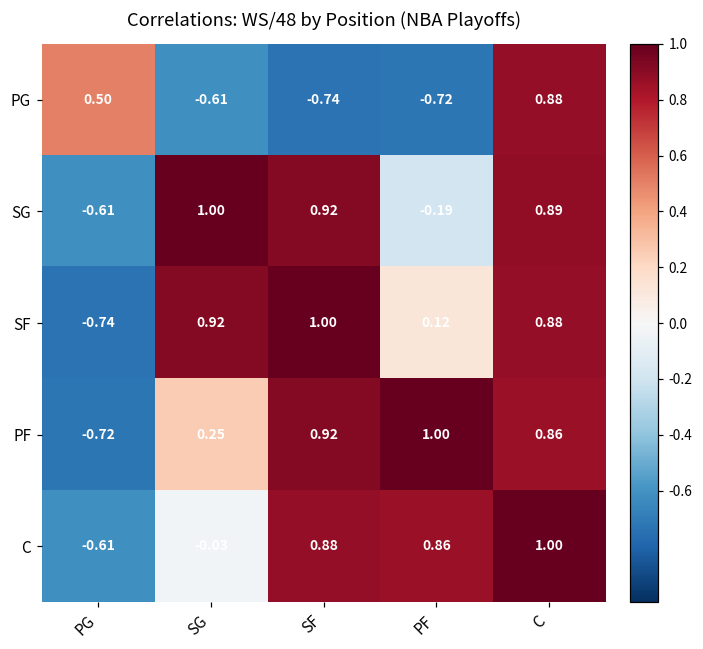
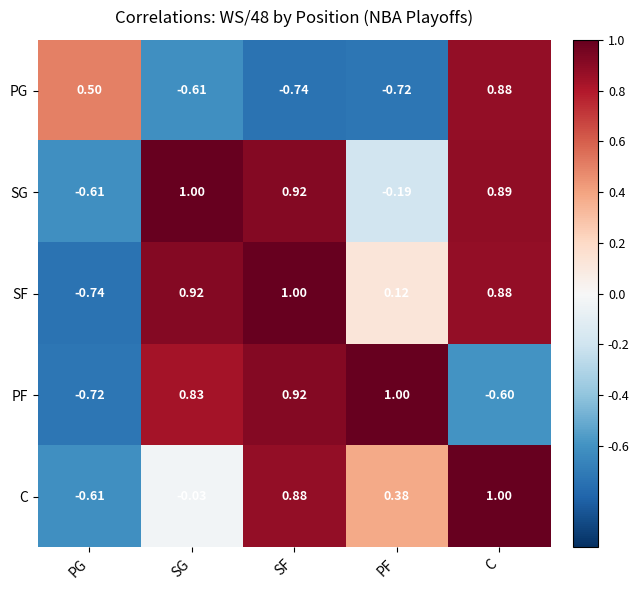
PF, SG: 0.25 -> 0.83
PF, C: 0.86 -> -0.60
C, PF: 0.86 -> 0.38
